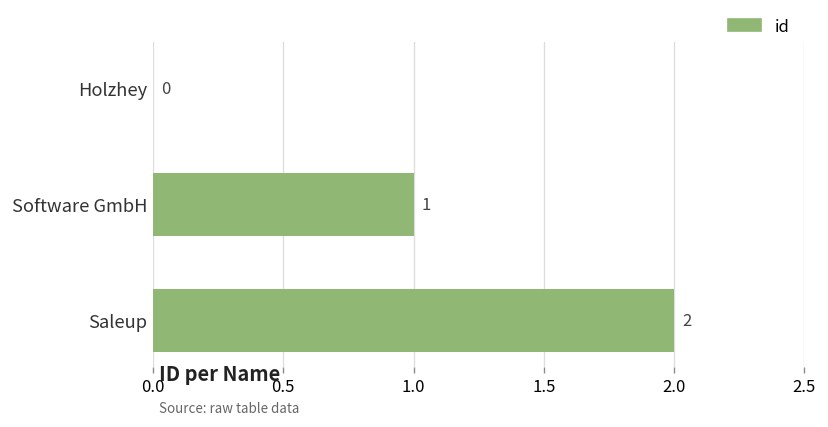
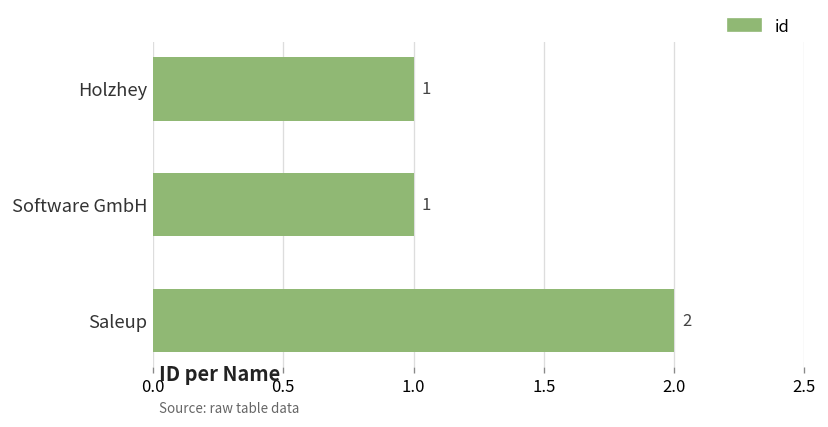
Holzhey: 0 -> 1
